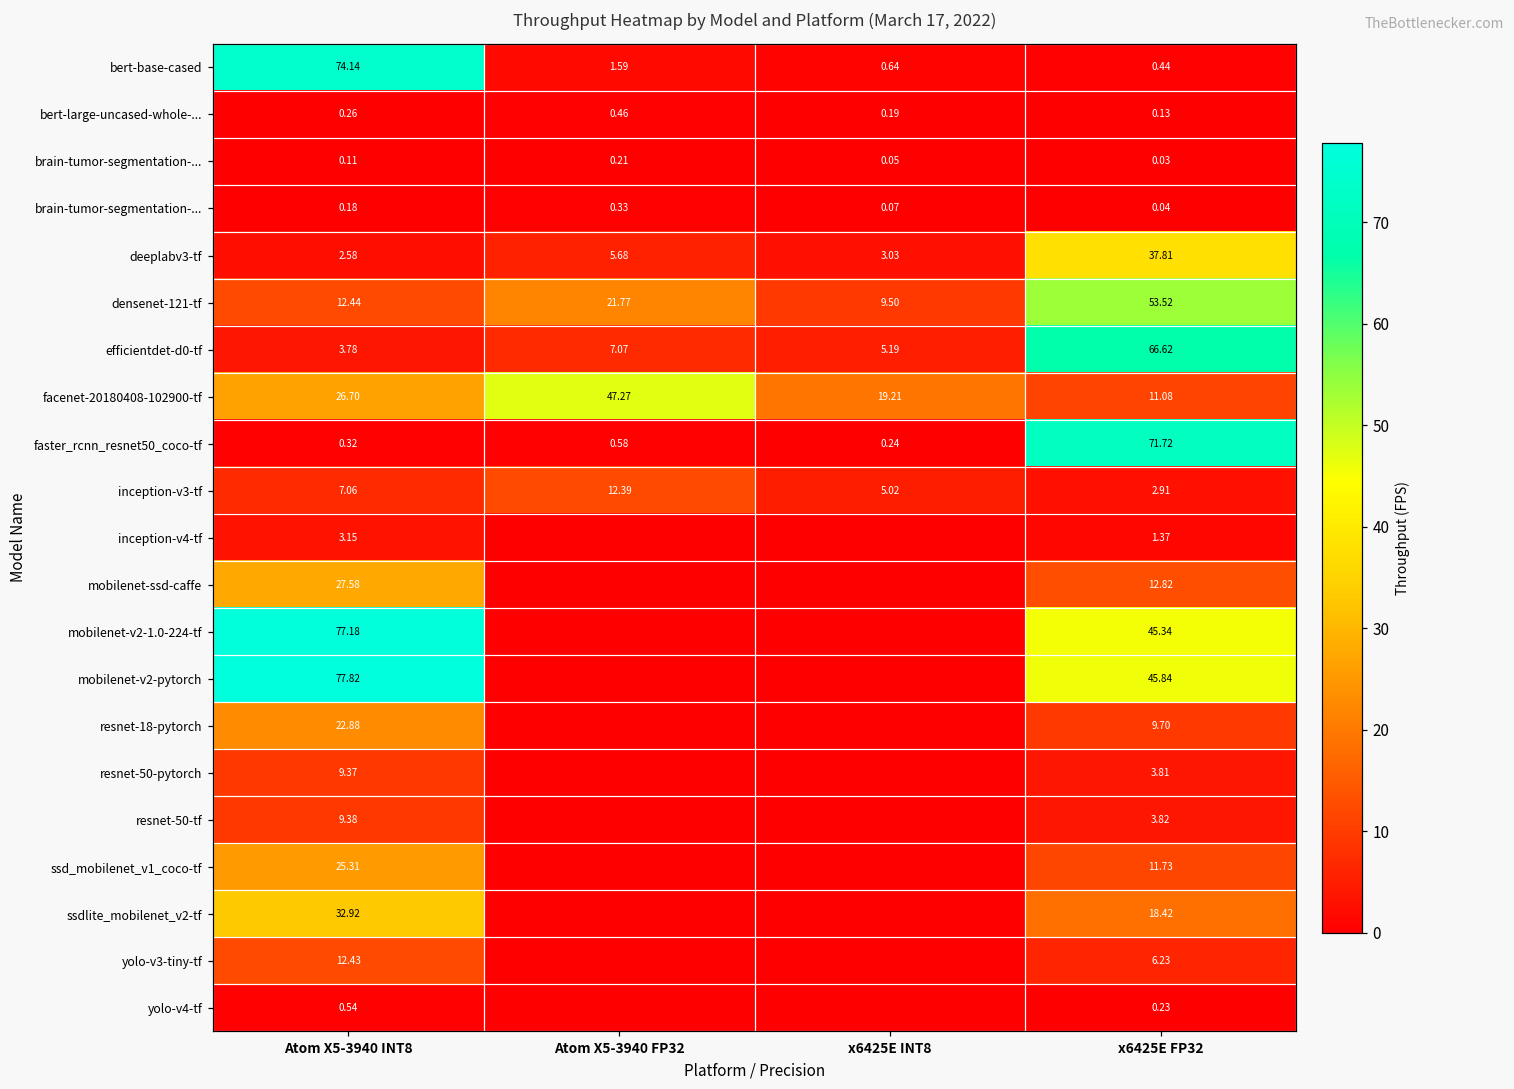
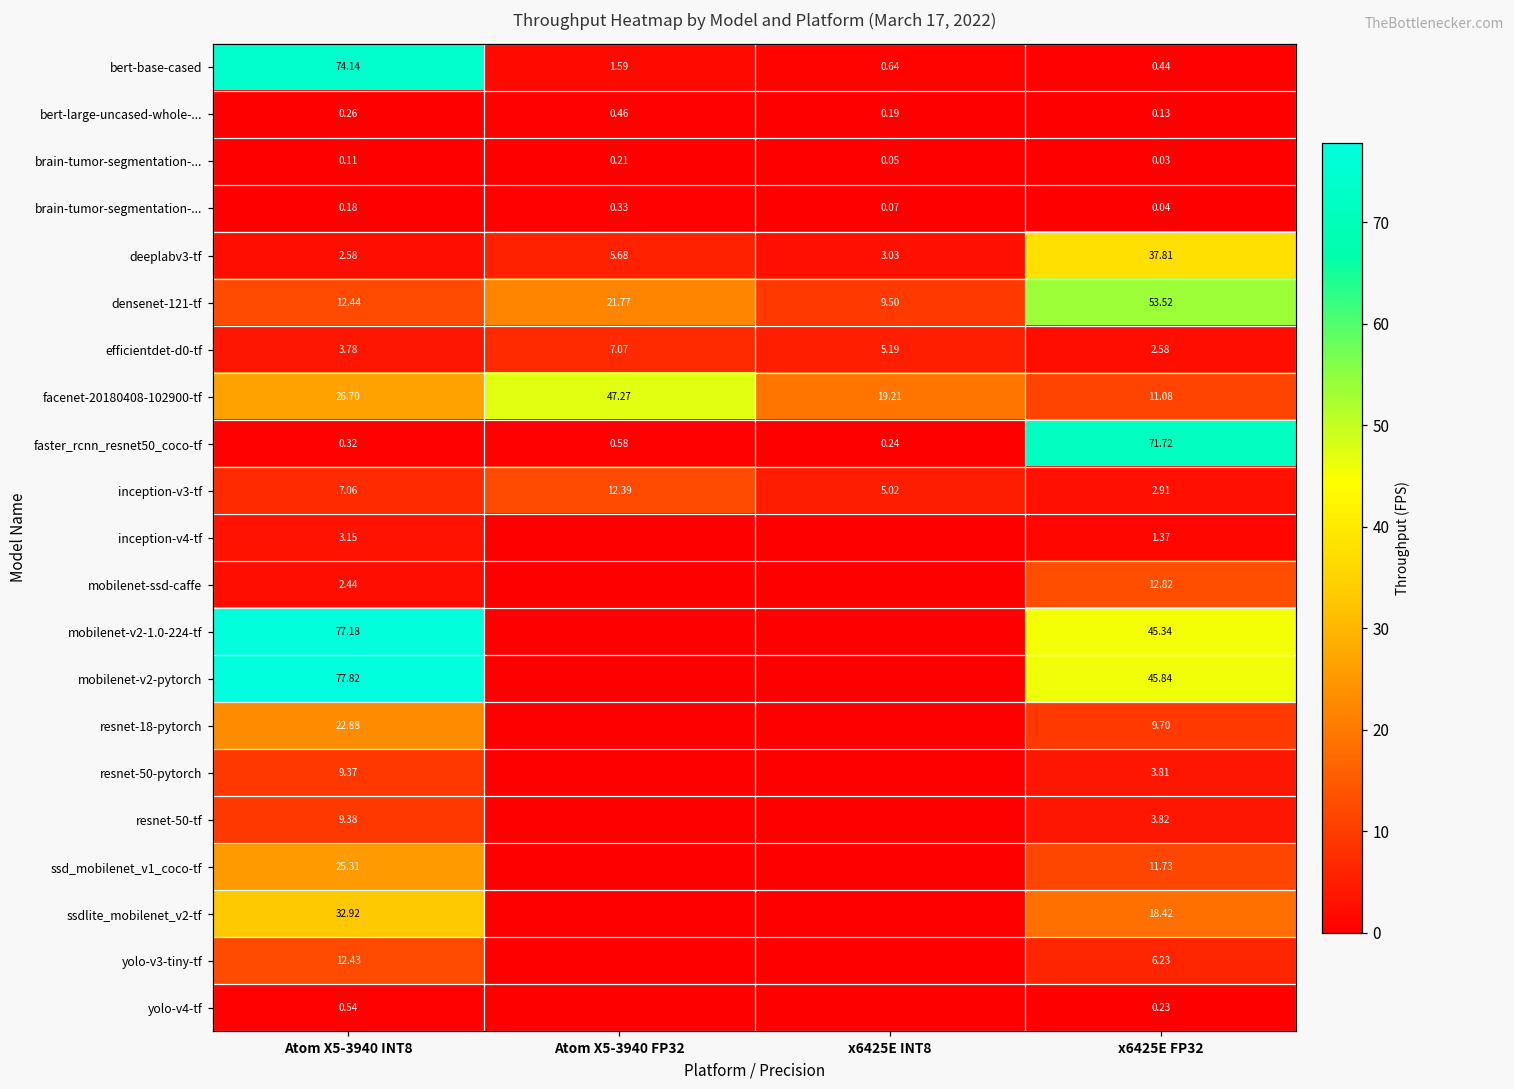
efficientdet-d0-tf, x6425E FP32: 66.62 -> 2.58
mobilenet-ssd-caffe, Atom X5-3940 INT8: 27.58 -> 2.44
